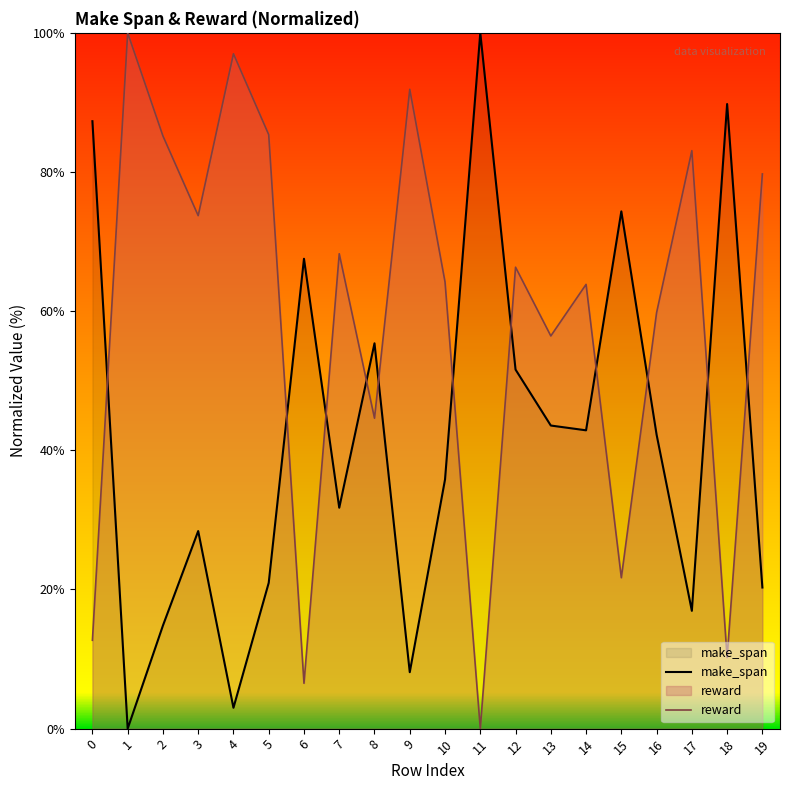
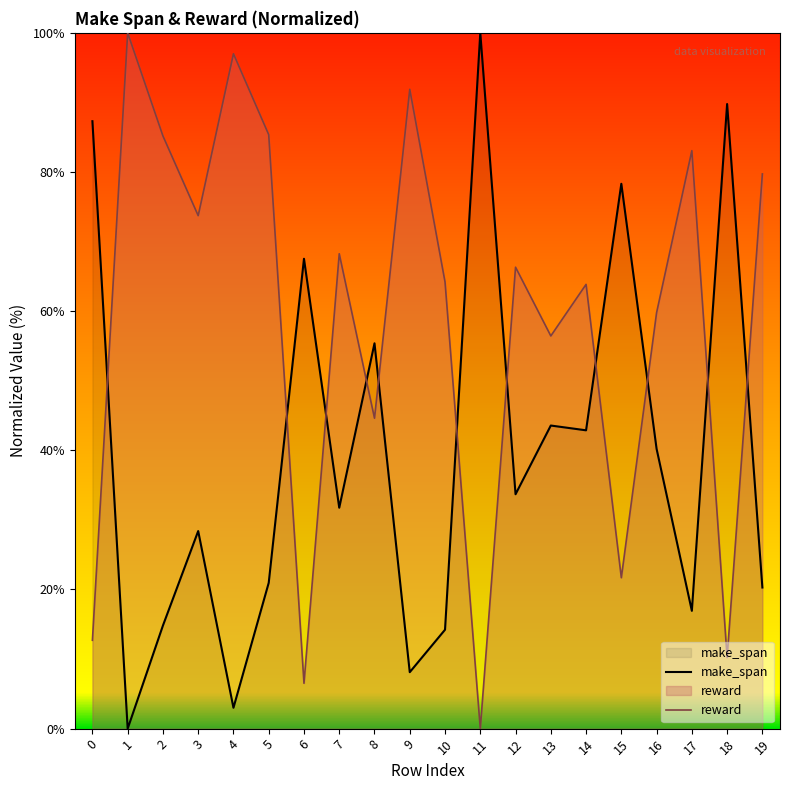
make_span, 10: 36% -> 14%
make_span, 12: 52% -> 34%
make_span, 15: 74% -> 78%
make_span, 16: 42% -> 40%
